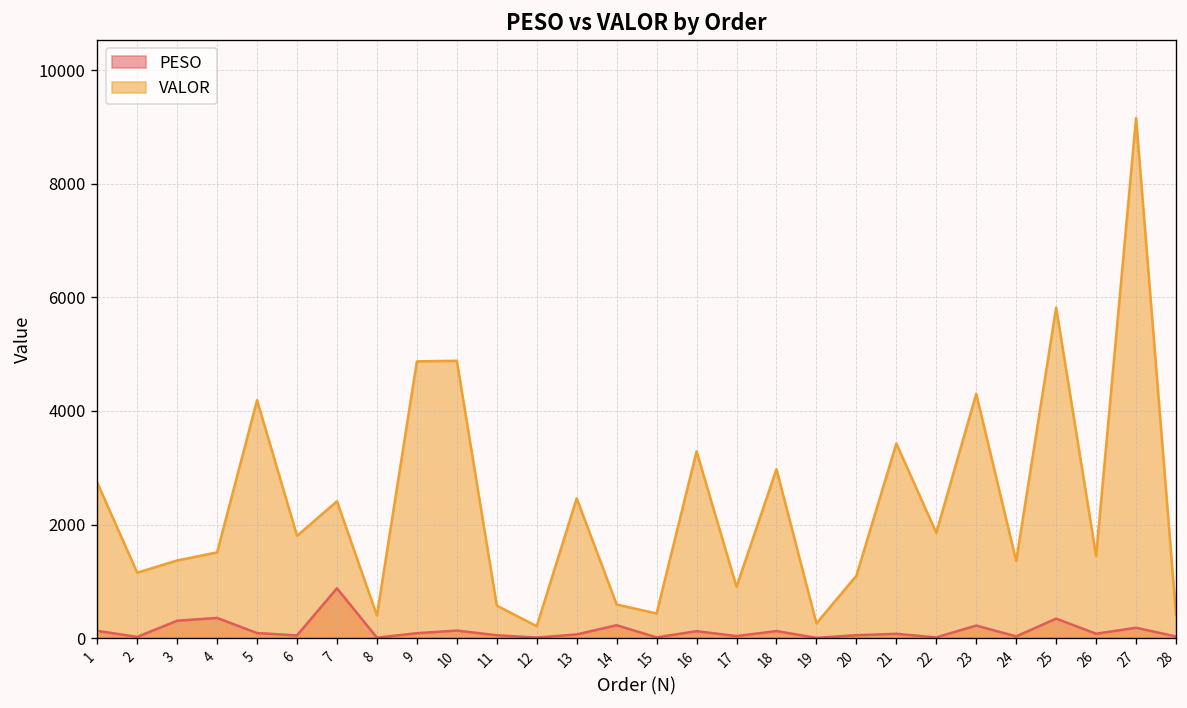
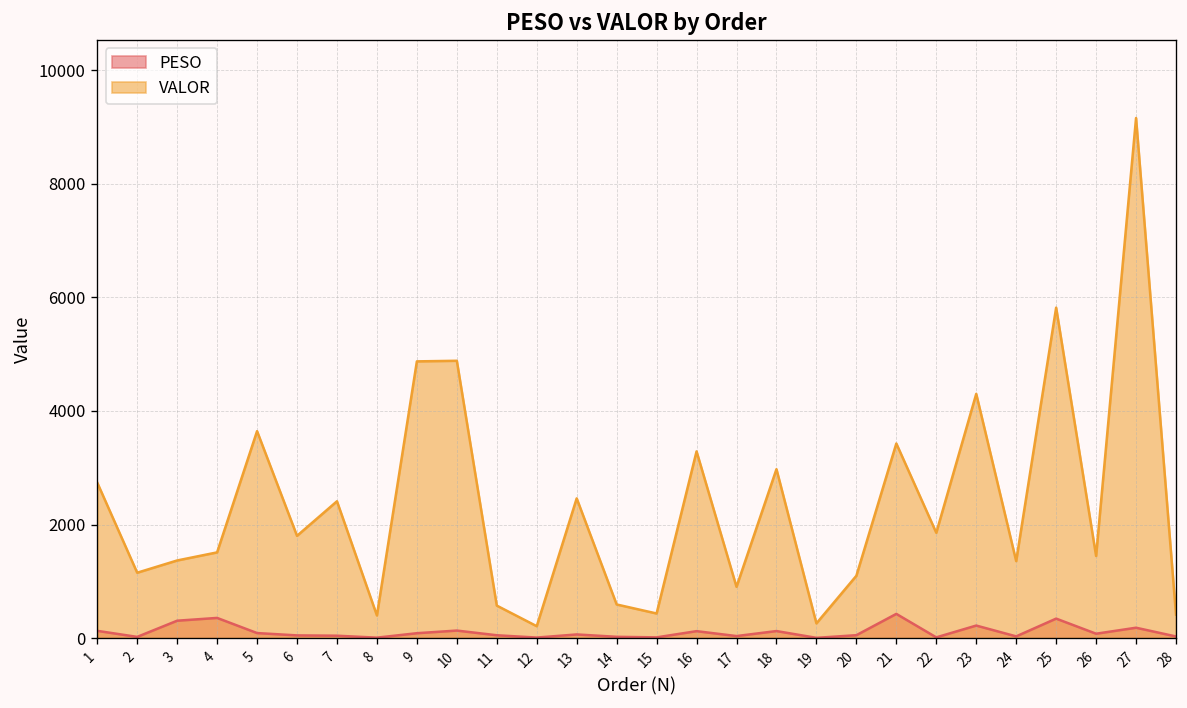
VALOR, 5: 4200 -> 3600
PESO, 7: 900 -> 0
PESO, 14: 200 -> 0
PESO, 21: 100 -> 400
